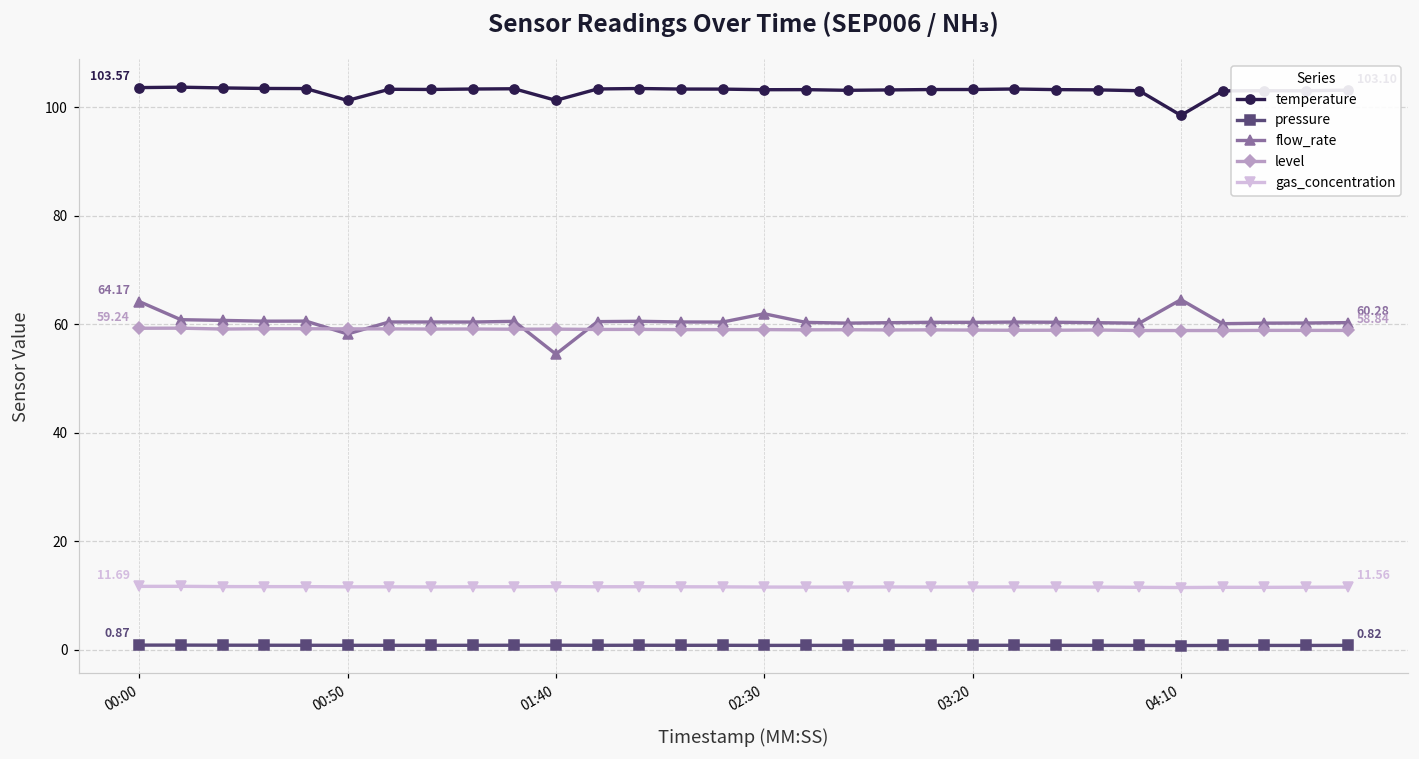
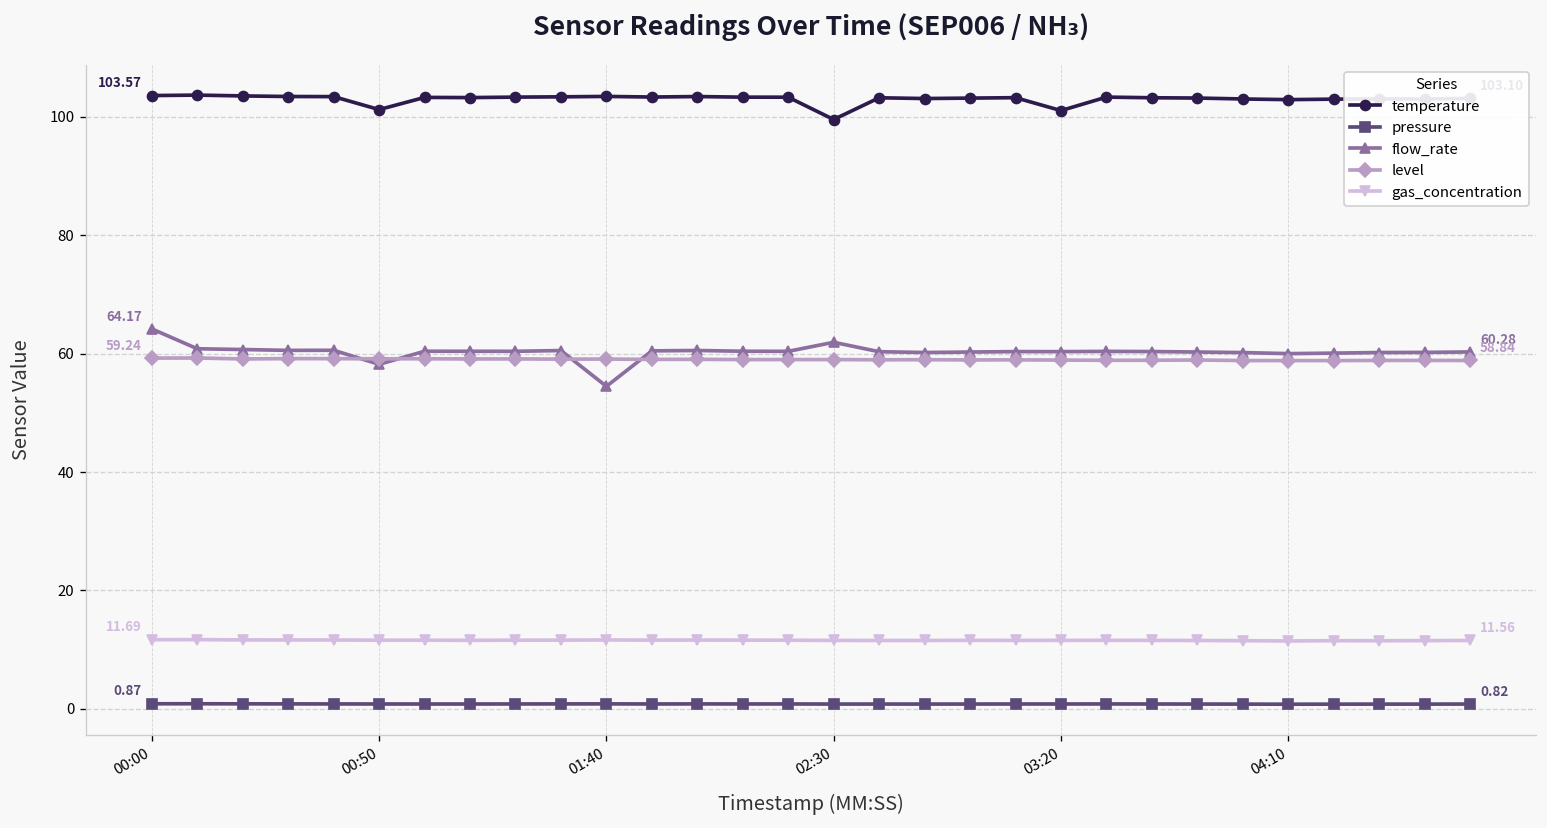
temperature, 01:40: 101 -> 103
temperature, 02:30: 103 -> 100
temperature, 03:20: 103 -> 101
temperature, 04:10: 98 -> 103
flow_rate, 04:10: 65 -> 60
